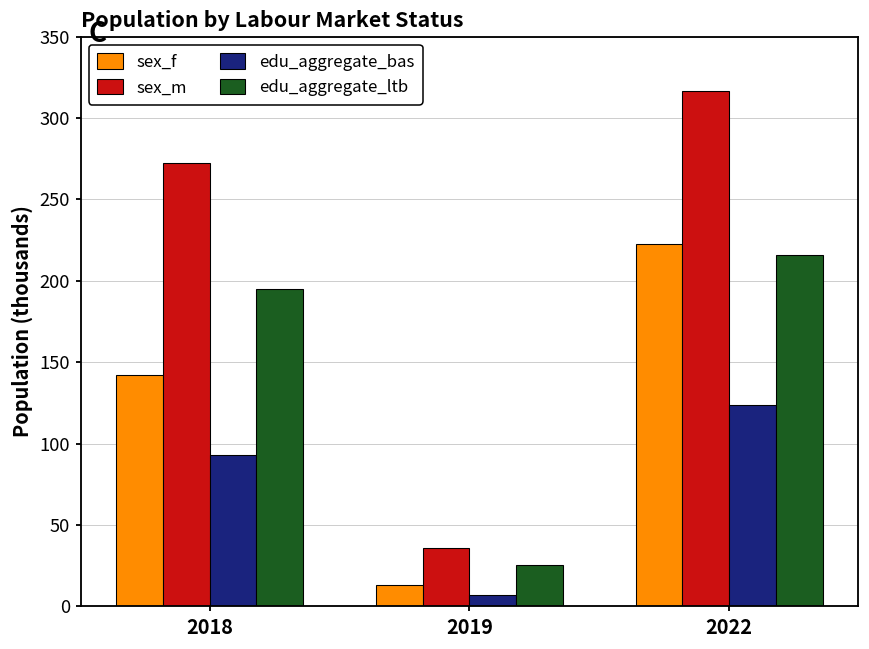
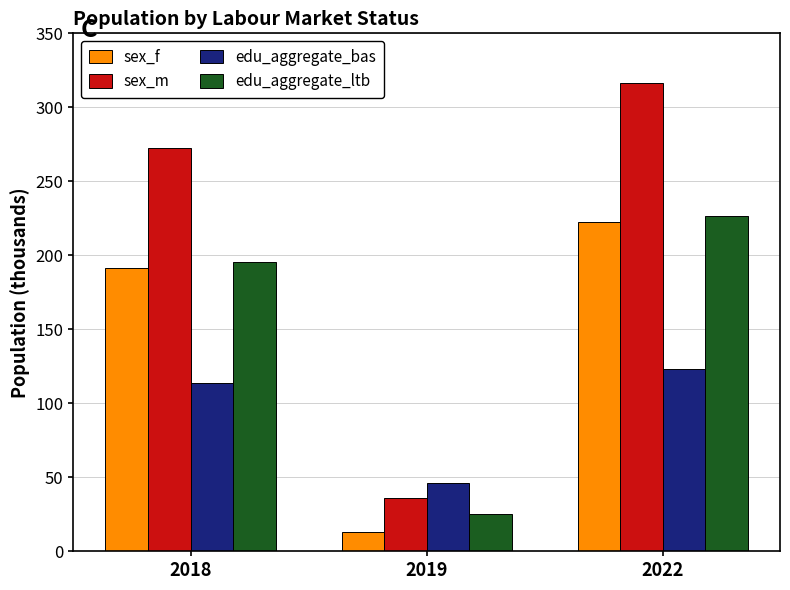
sex_f, 2018: 142 -> 192
edu_aggregate_bas, 2018: 93 -> 113
edu_aggregate_bas, 2019: 7 -> 46
edu_aggregate_ltb, 2022: 216 -> 227
